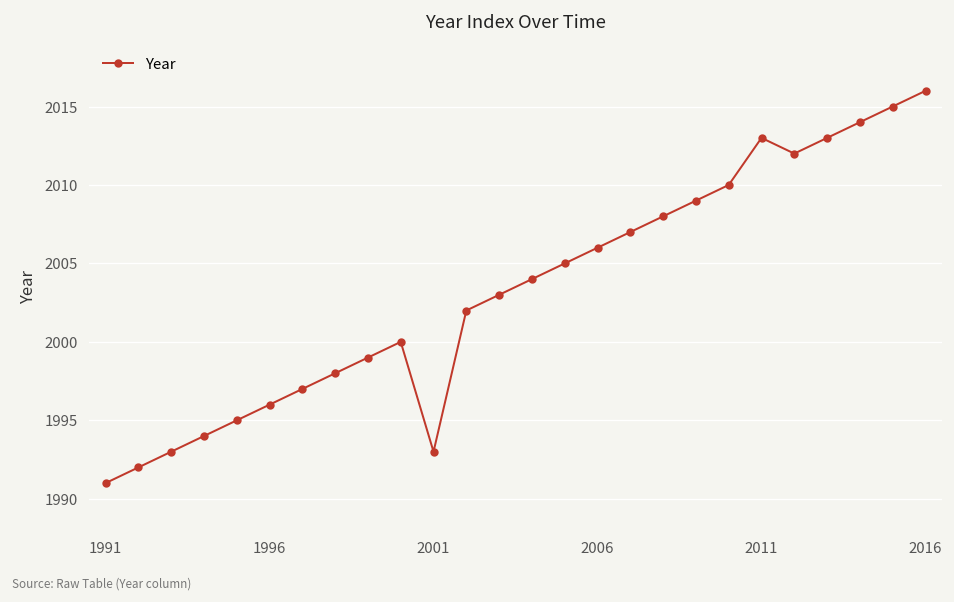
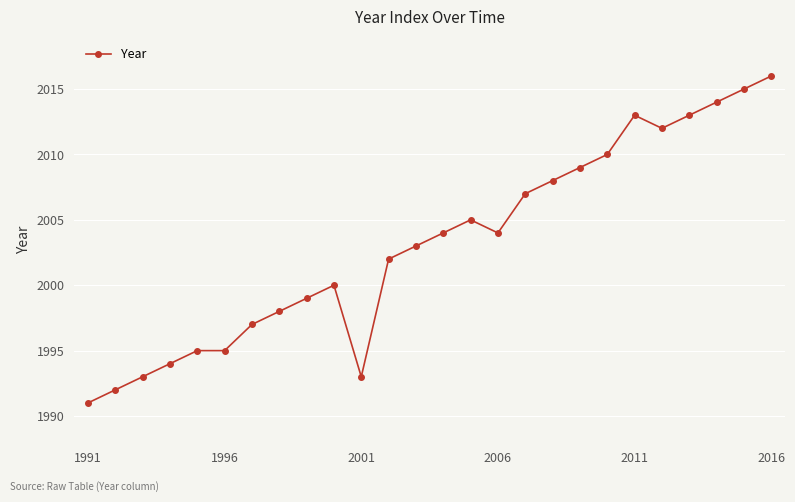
1996: 1996 -> 1995
2006: 2006 -> 2004
